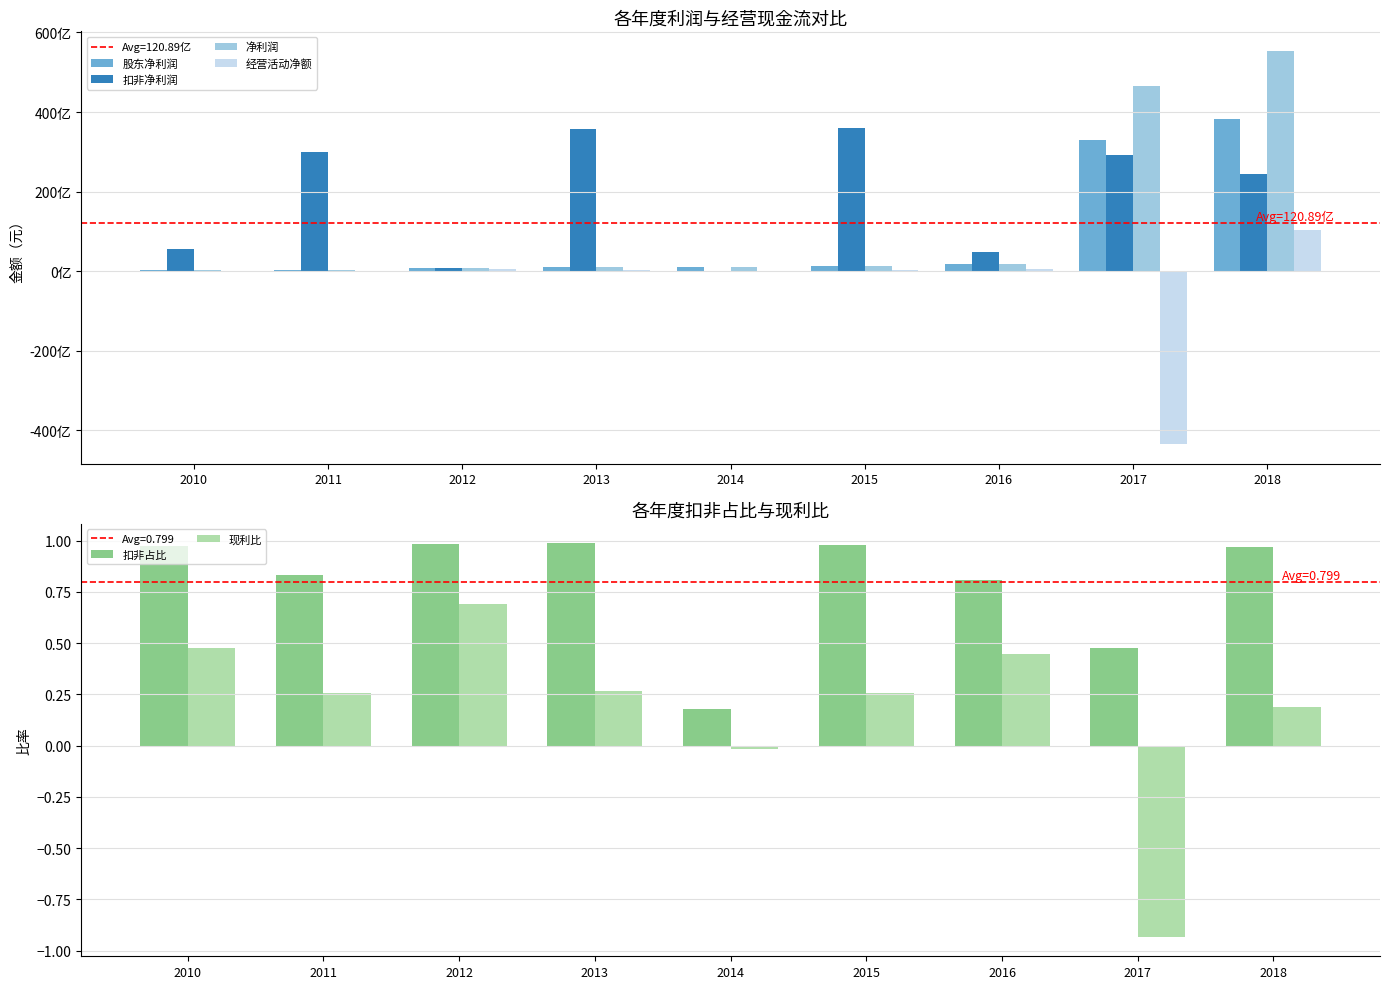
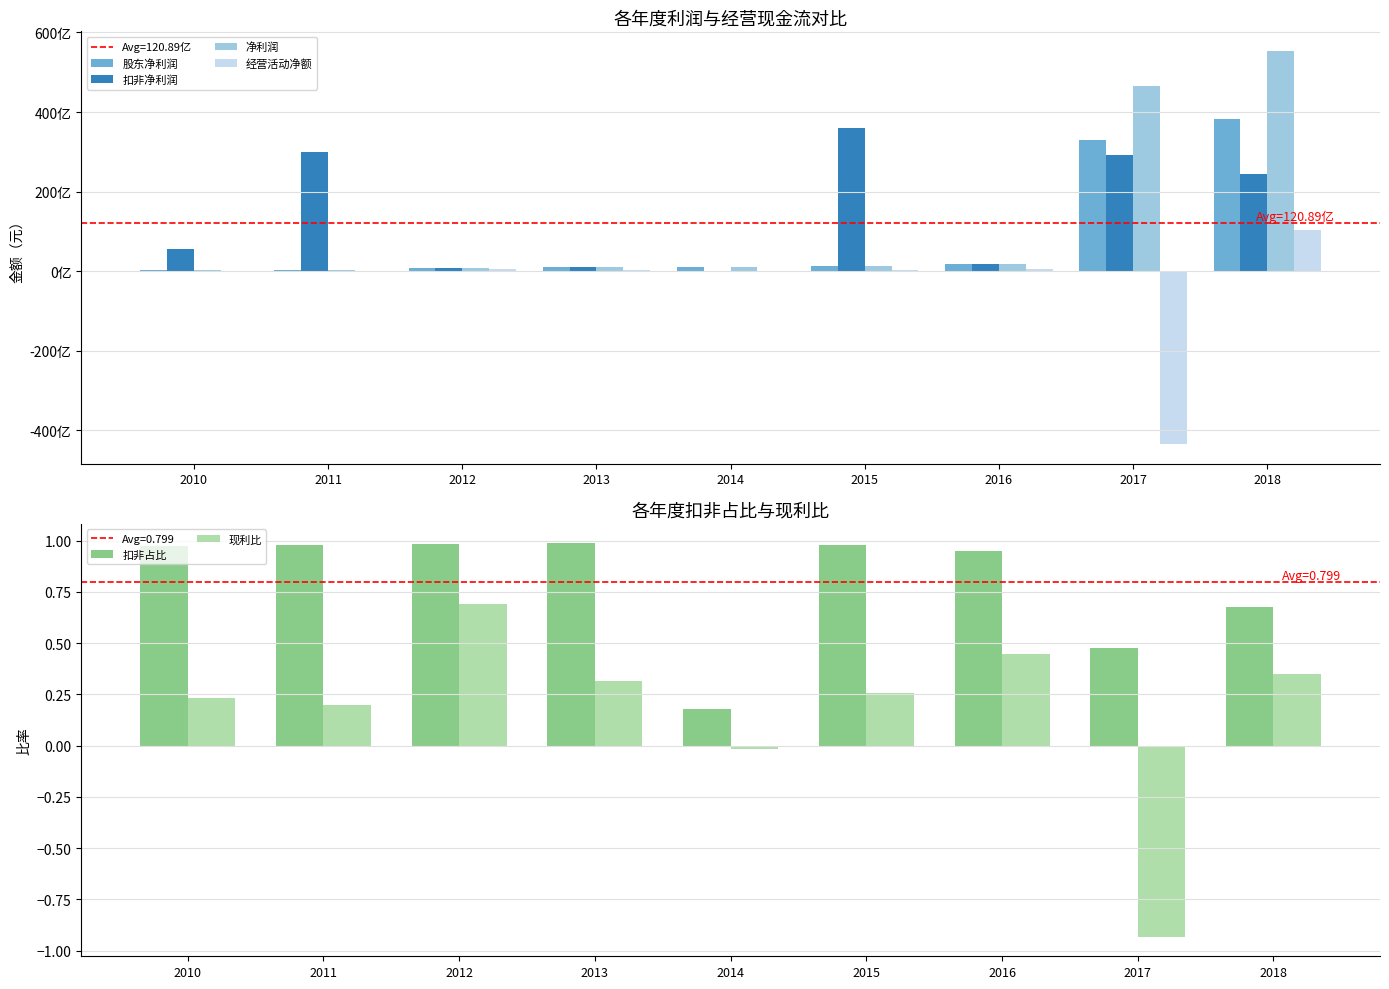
各年度利润与经营现金流对比, 扣非净利润, 2013: 360亿 -> 10亿
各年度利润与经营现金流对比, 扣非净利润, 2016: 50亿 -> 20亿
各年度扣非占比与现利比, 现利比, 2010: 0.48 -> 0.23
各年度扣非占比与现利比, 扣非占比, 2011: 0.83 -> 0.98
各年度扣非占比与现利比, 现利比, 2011: 0.25 -> 0.20
各年度扣非占比与现利比, 现利比, 2013: 0.27 -> 0.32
各年度扣非占比与现利比, 扣非占比, 2016: 0.81 -> 0.95
各年度扣非占比与现利比, 扣非占比, 2018: 0.97 -> 0.68
各年度扣非占比与现利比, 现利比, 2018: 0.19 -> 0.35
